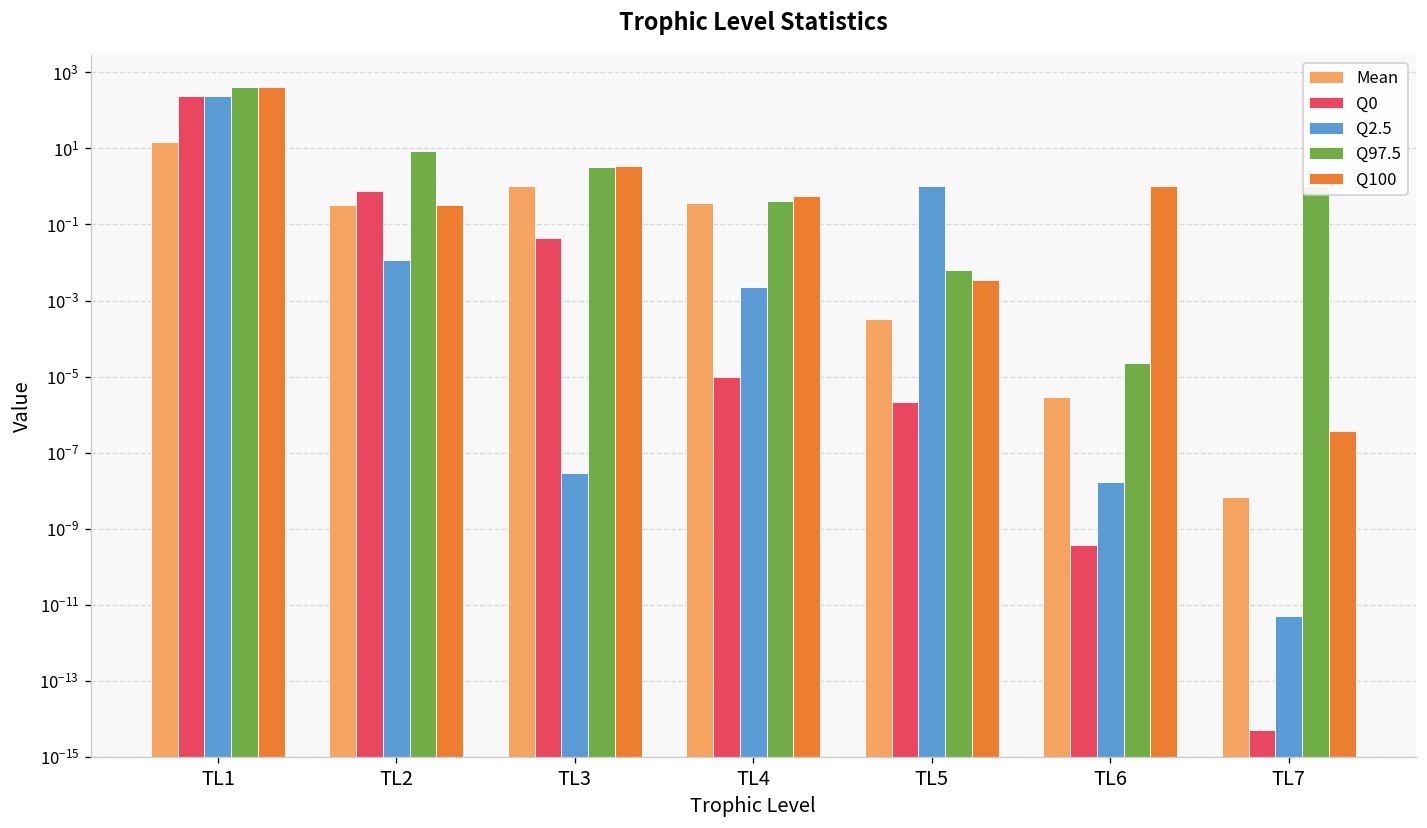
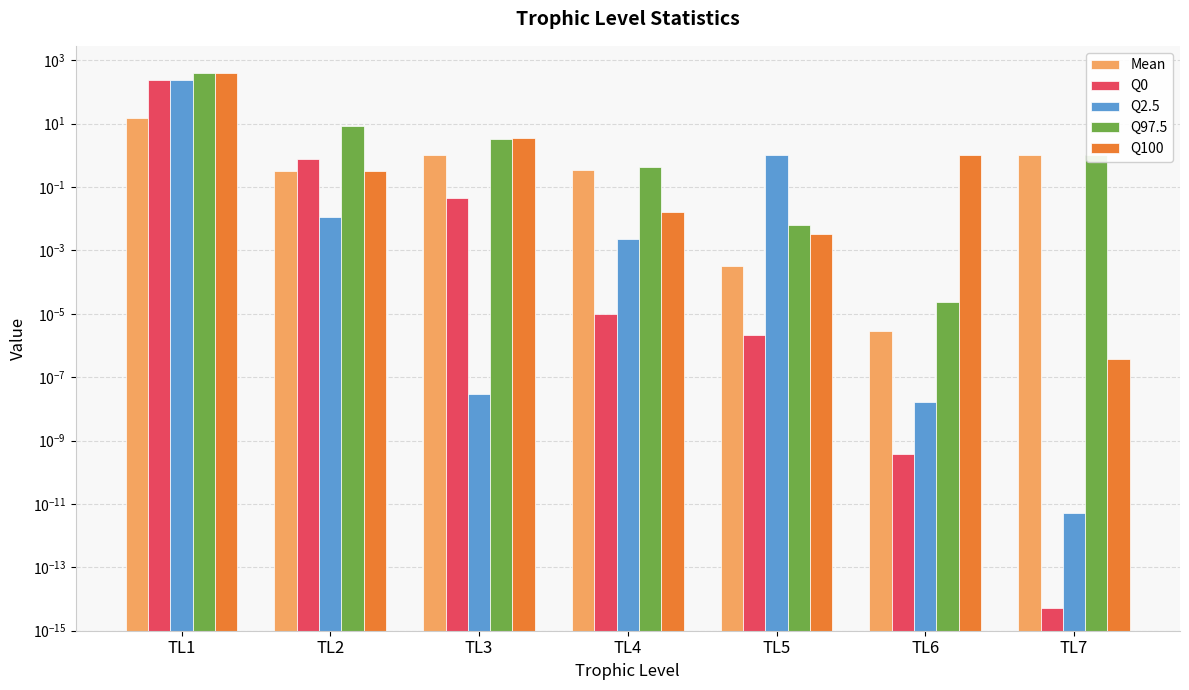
Q100, TL4: 0.6 -> 0.02
Mean, TL7: 0 -> 1
